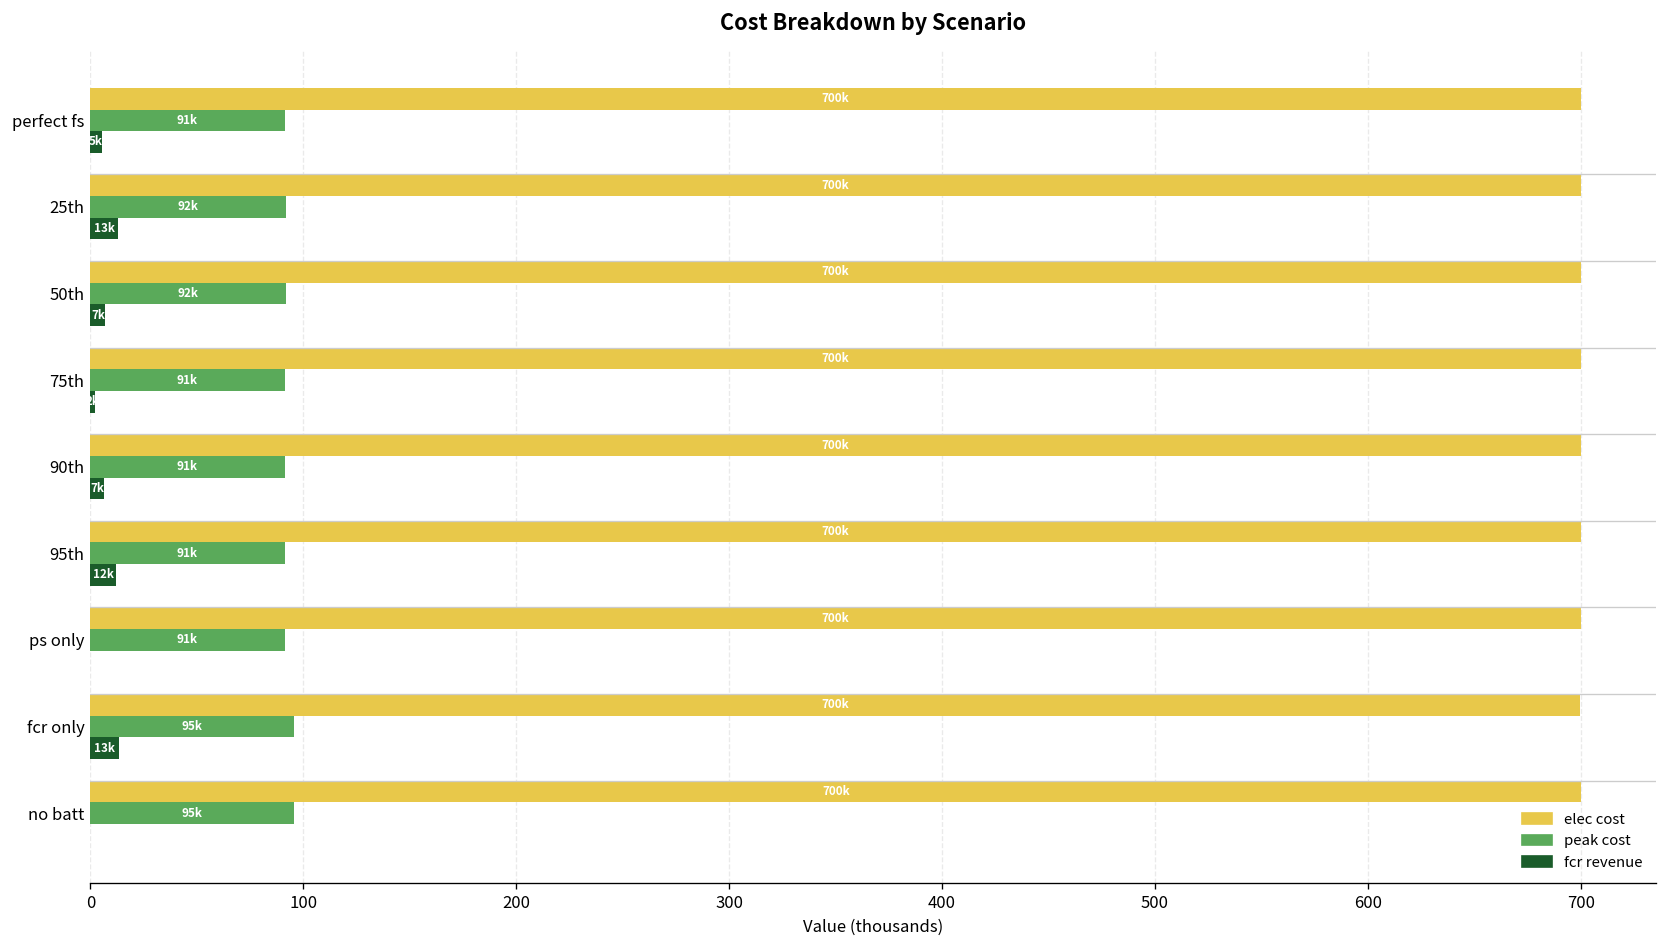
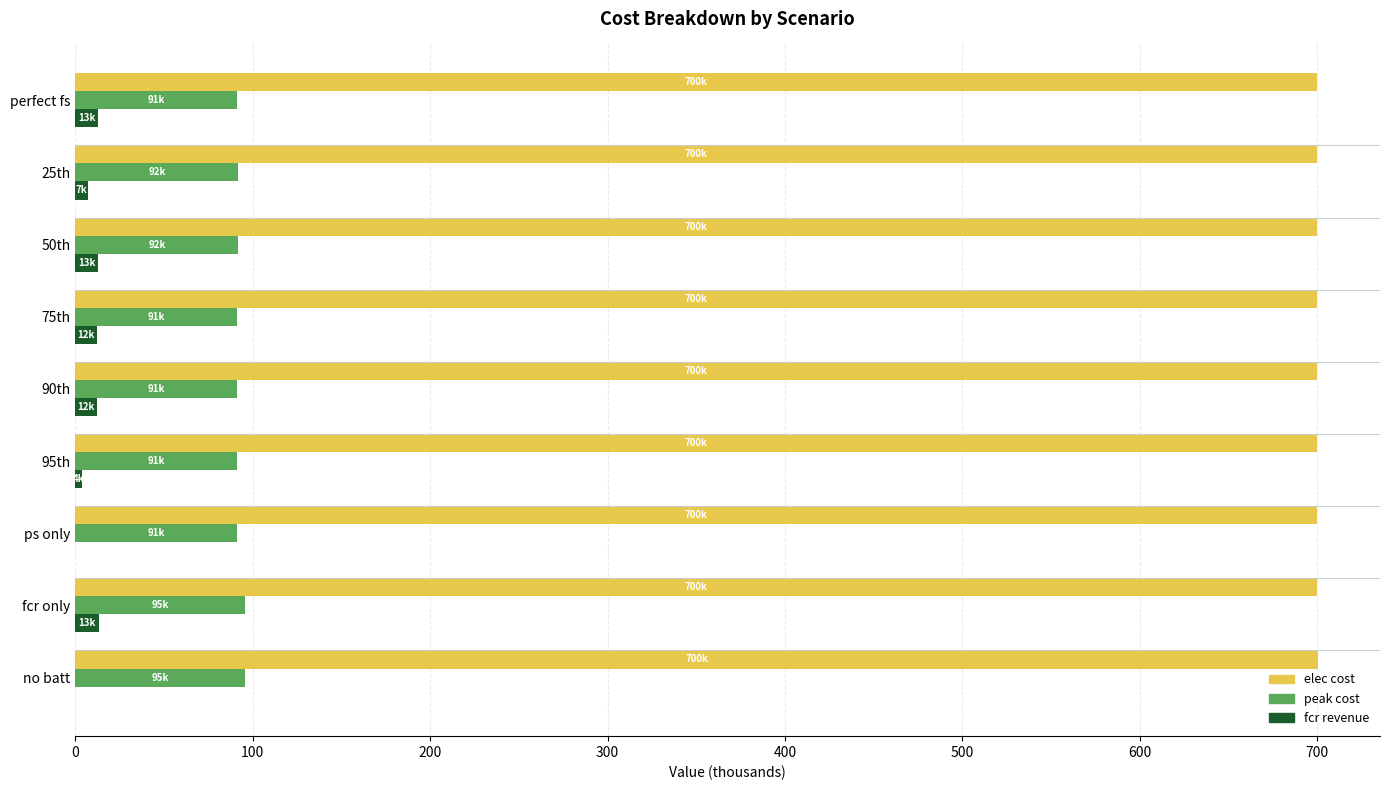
fcr revenue, perfect fs: 5k -> 13k
fcr revenue, 25th: 13k -> 7k
fcr revenue, 50th: 7k -> 13k
fcr revenue, 75th: 2 -> 12
fcr revenue, 90th: 7k -> 12k
fcr revenue, 95th: 12 -> 4
